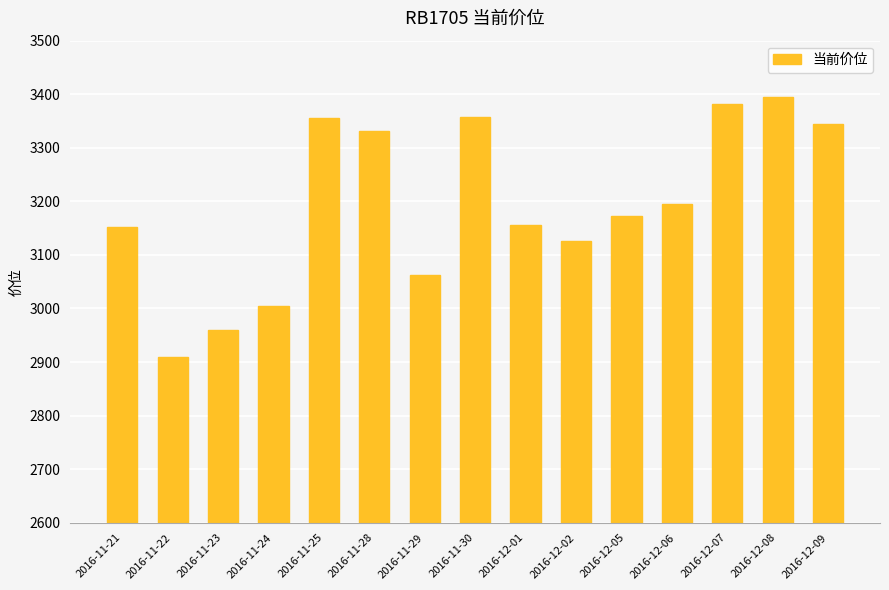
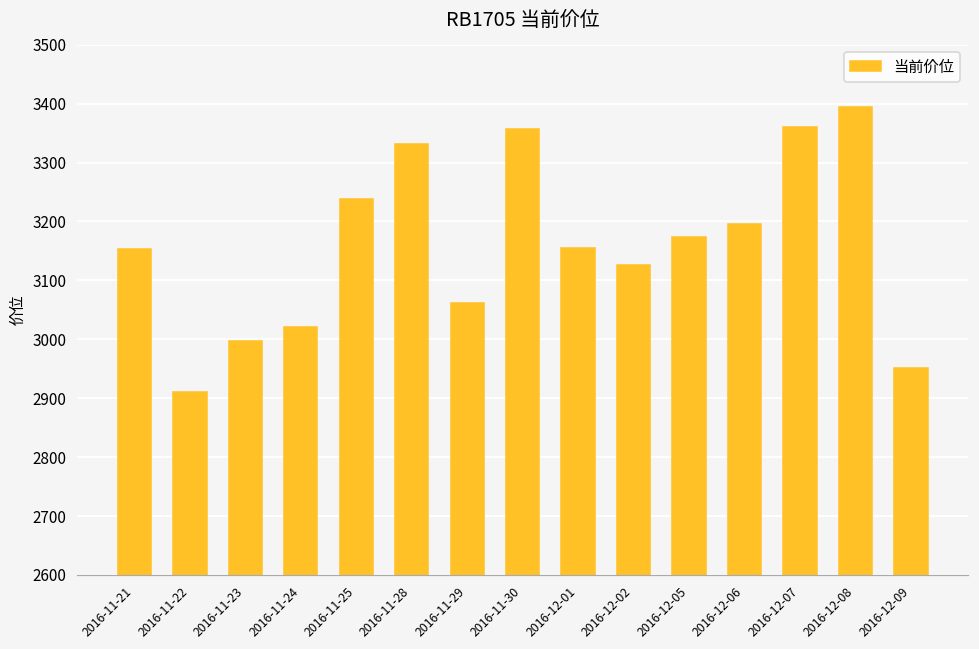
2016-11-23: 2960 -> 3000
2016-11-24: 3010 -> 3020
2016-11-25: 3360 -> 3240
2016-12-07: 3380 -> 3360
2016-12-09: 3350 -> 2950
